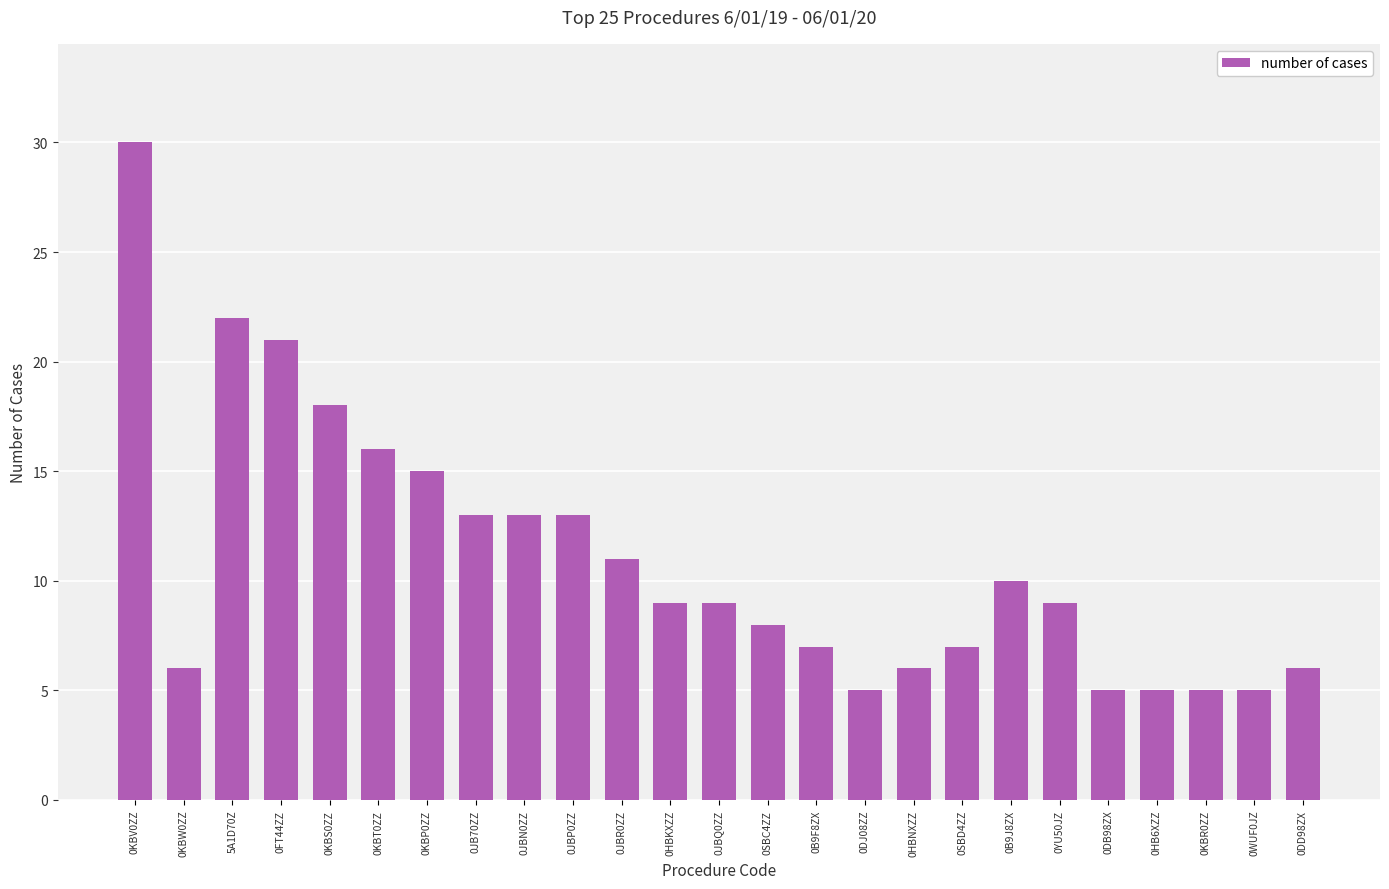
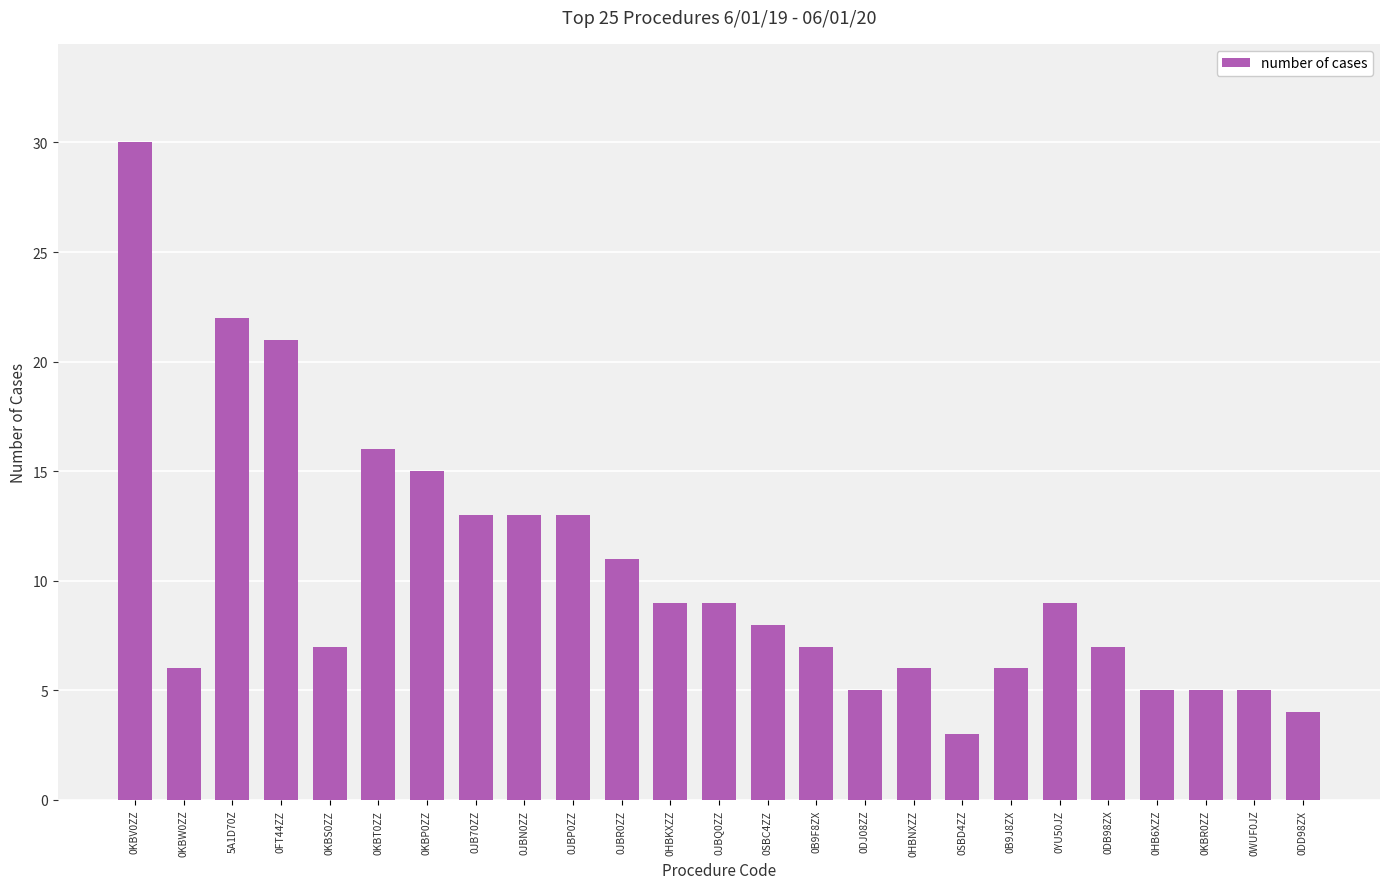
0KBS0ZZ: 18 -> 7
0SBD4ZZ: 7 -> 3
0B9J8ZX: 10 -> 6
0DB98ZX: 5 -> 7
0DD98ZX: 6 -> 4
